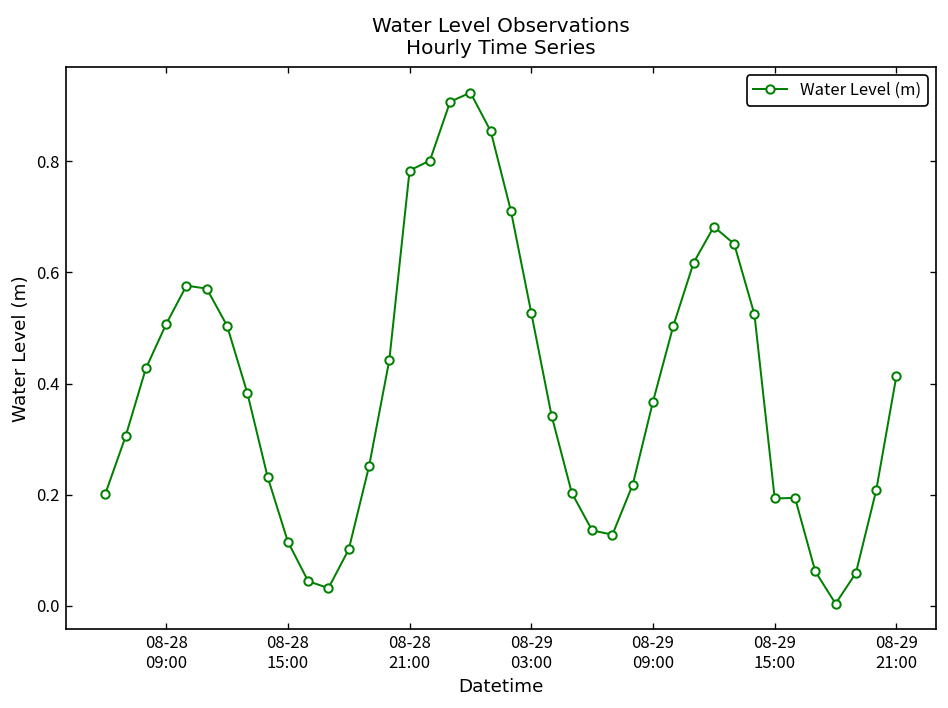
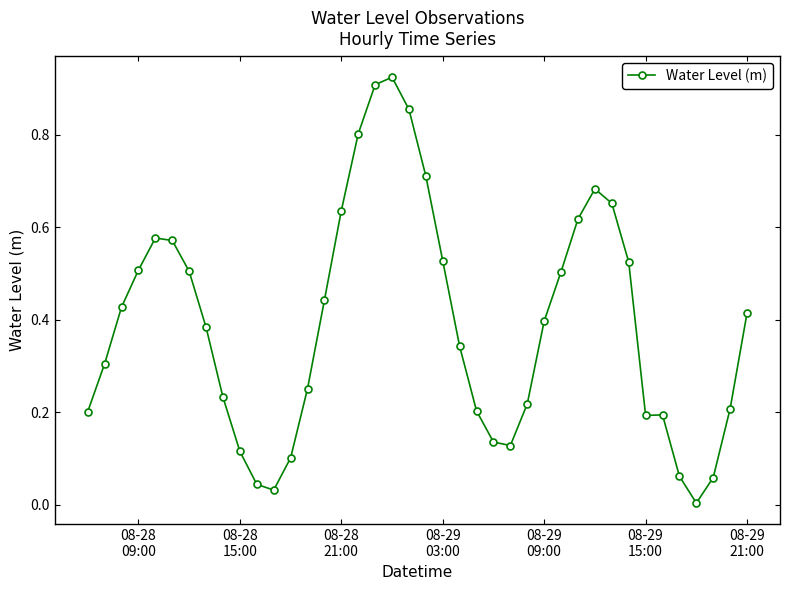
08-28 21:00: 0.78 -> 0.64
08-29 09:00: 0.37 -> 0.40
